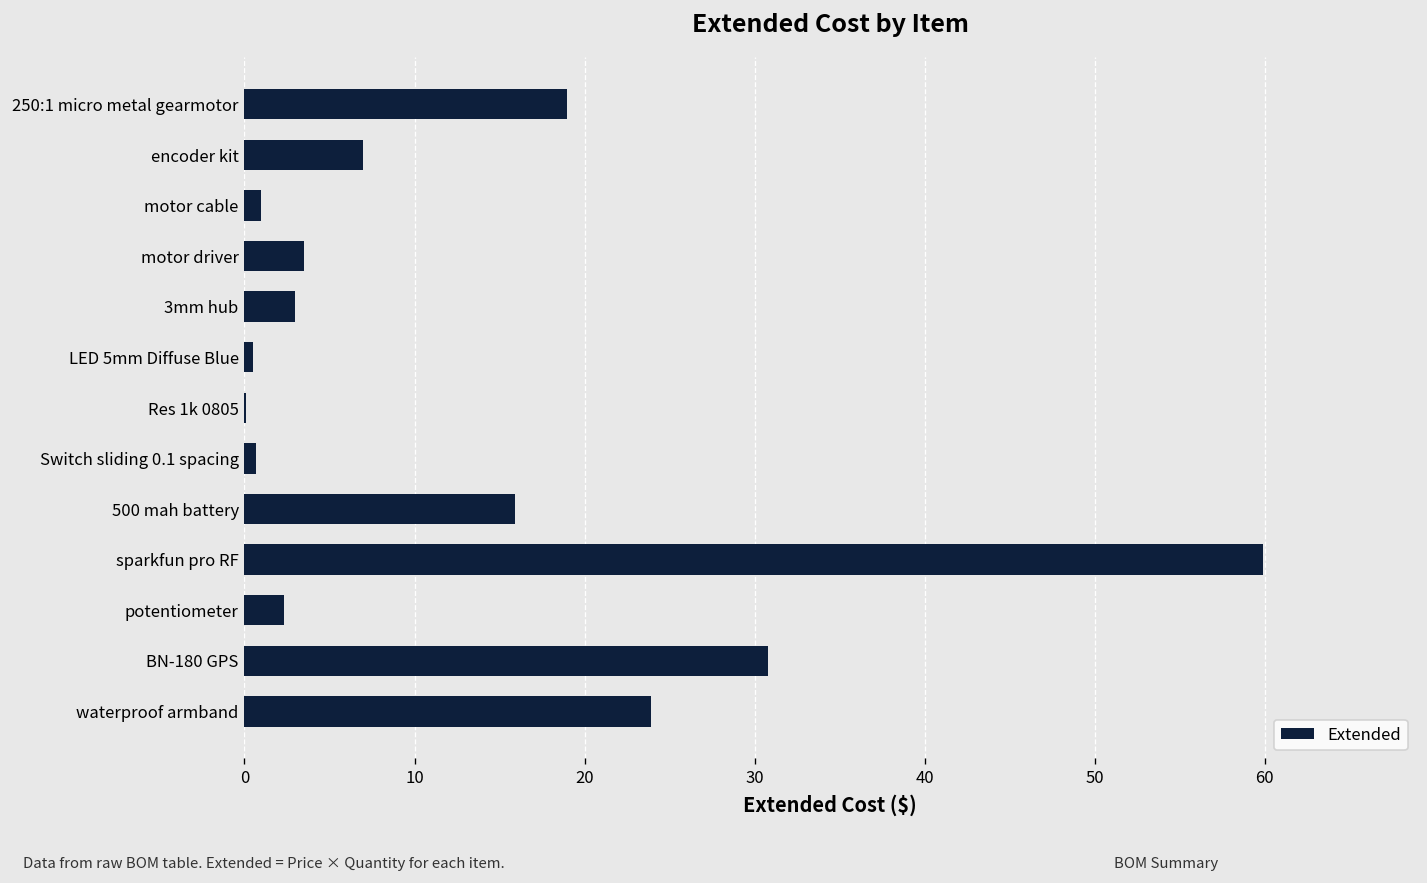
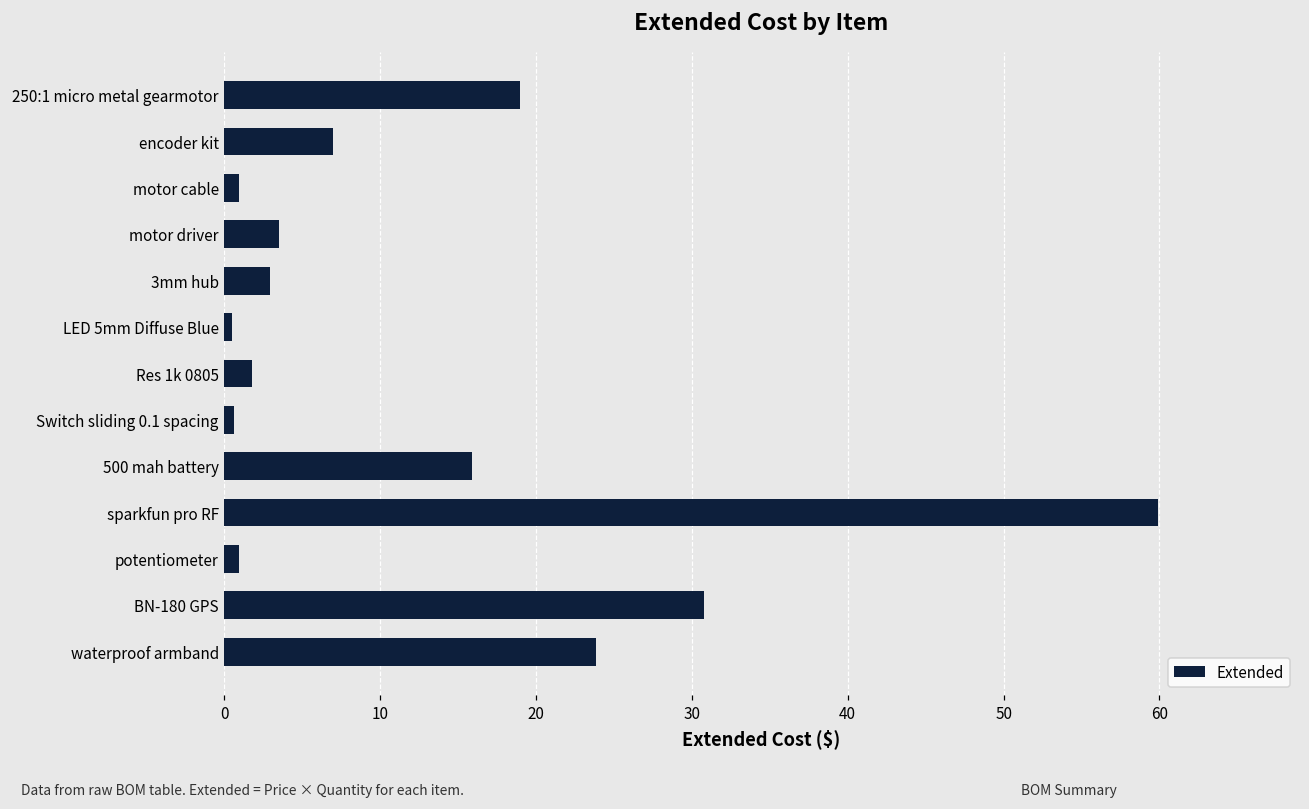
Res 1k 0805: 0.1 -> 1.8
potentiometer: 2.3 -> 1.0
